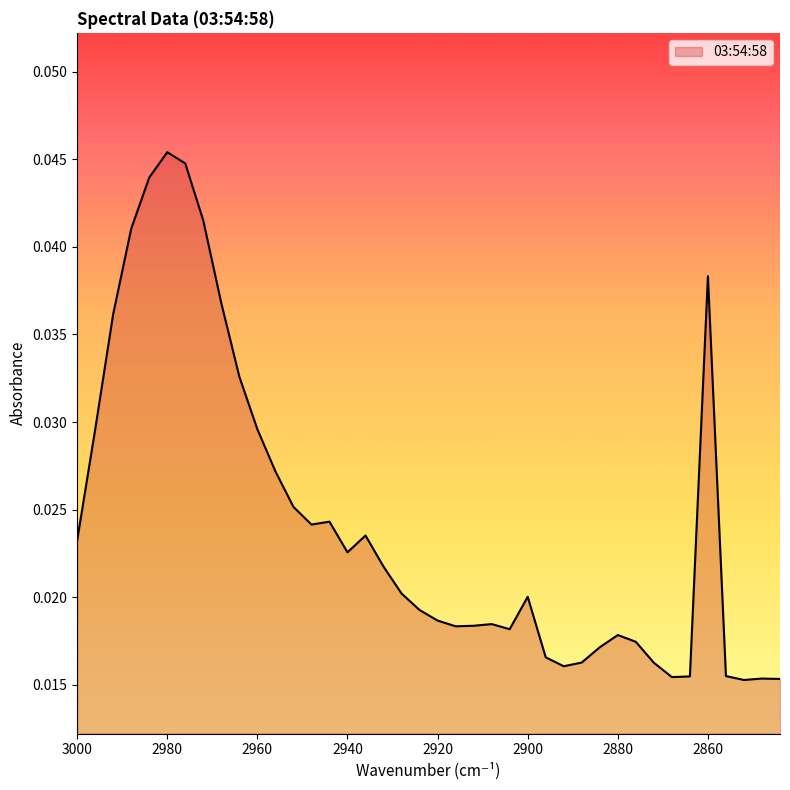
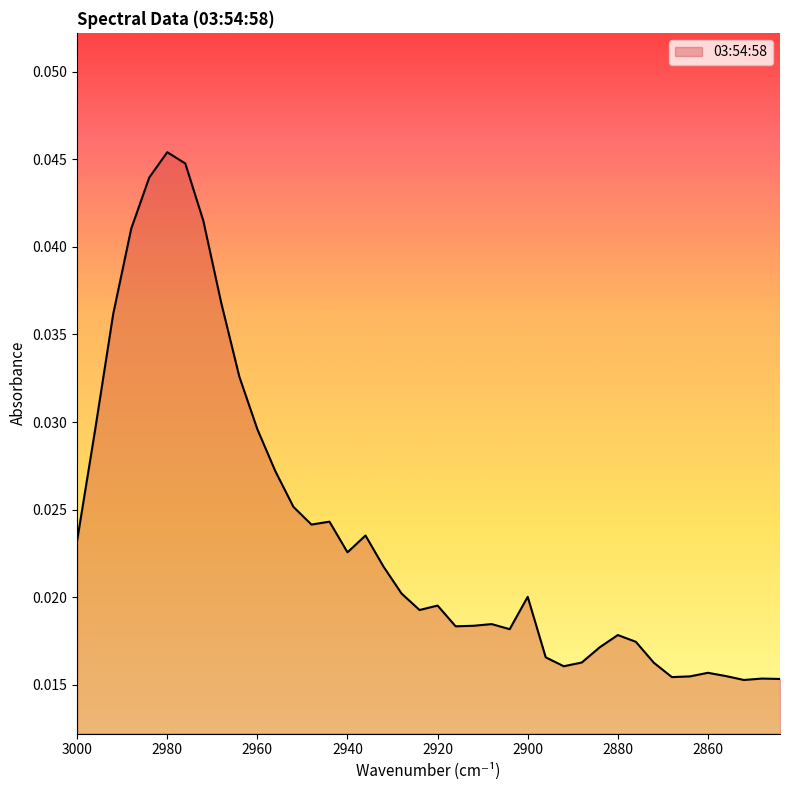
2920: 0.0187 -> 0.0195
2860: 0.0383 -> 0.0157
